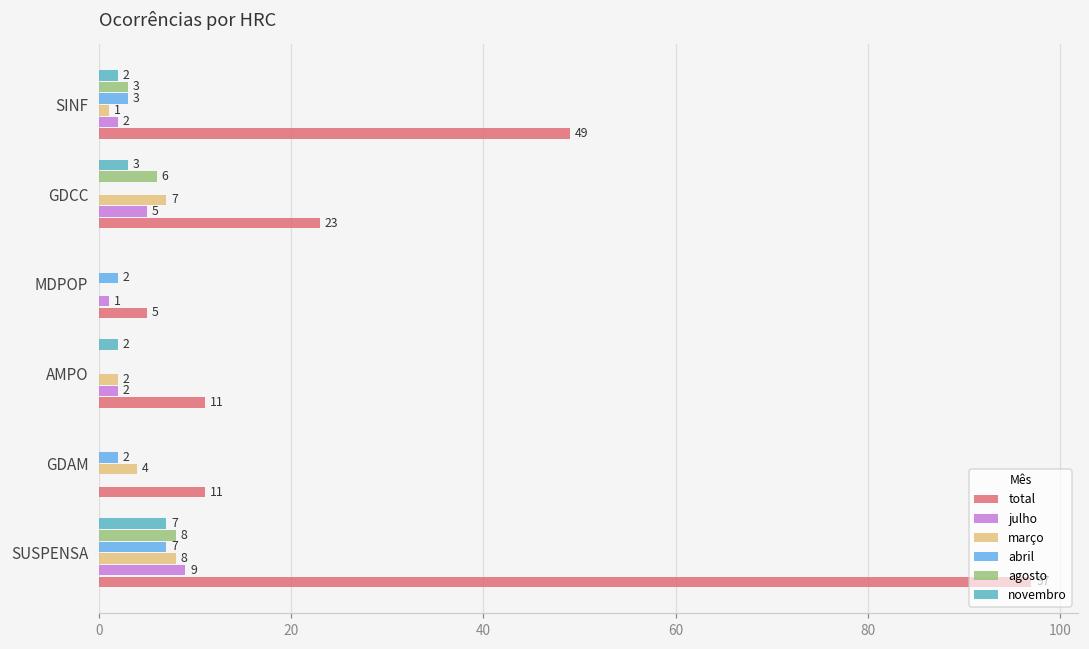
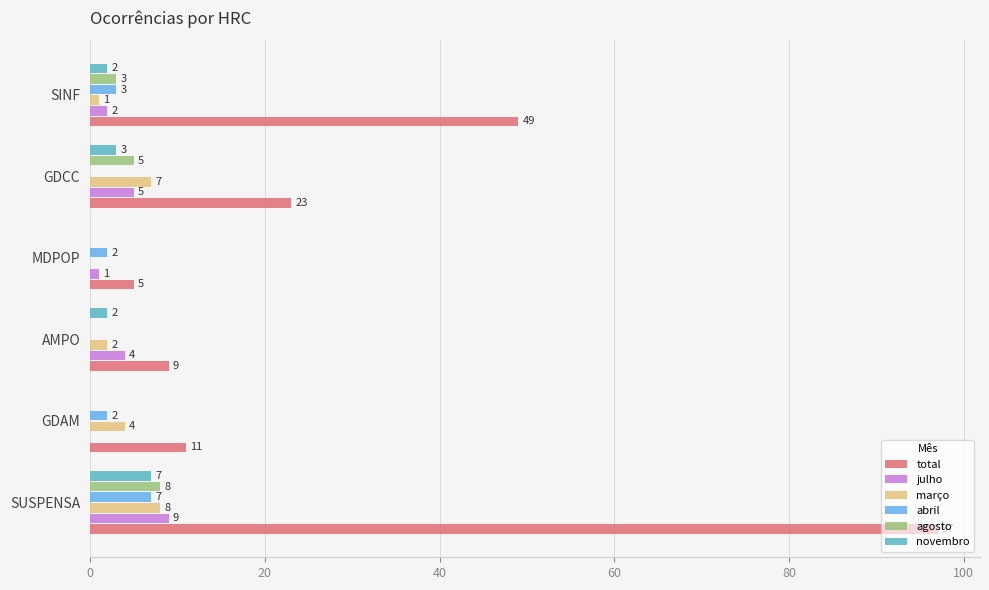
agosto, GDCC: 6 -> 5
julho, AMPO: 2 -> 4
total, AMPO: 11 -> 9
